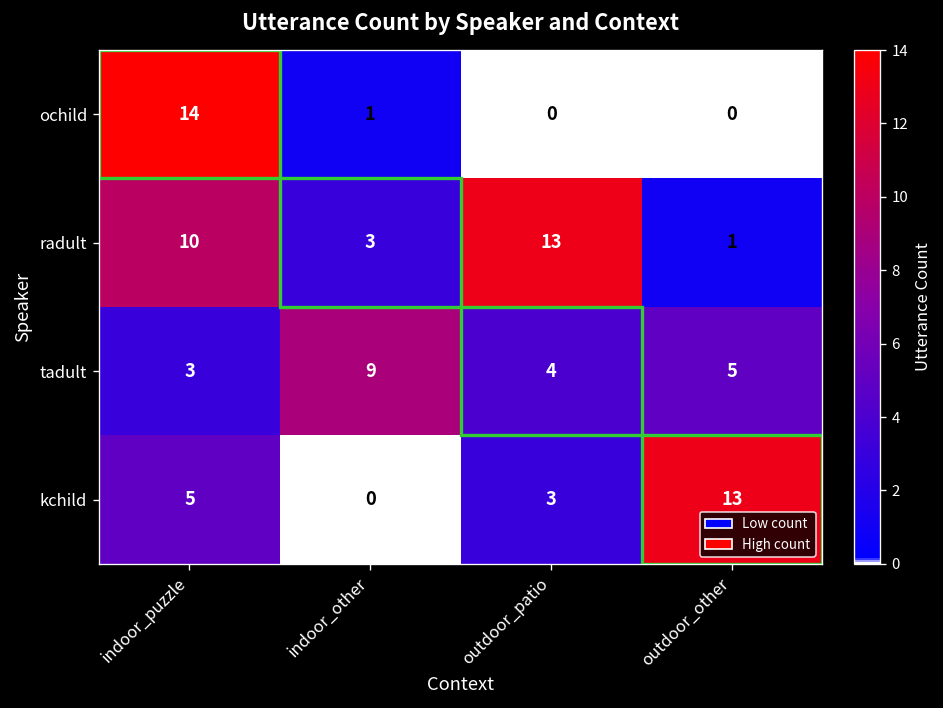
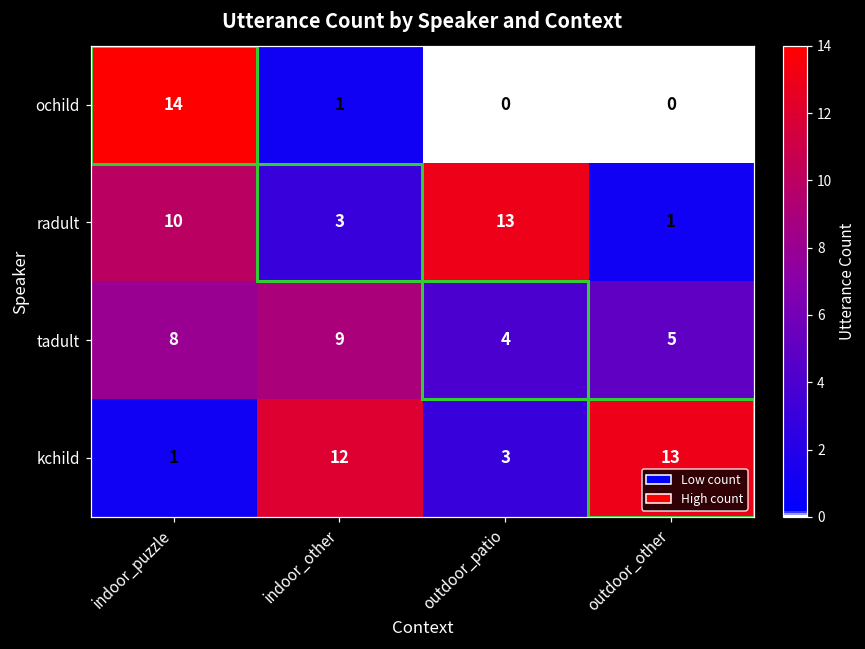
tadult, indoor_puzzle: 3 -> 8
kchild, indoor_puzzle: 5 -> 1
kchild, indoor_other: 0 -> 12
